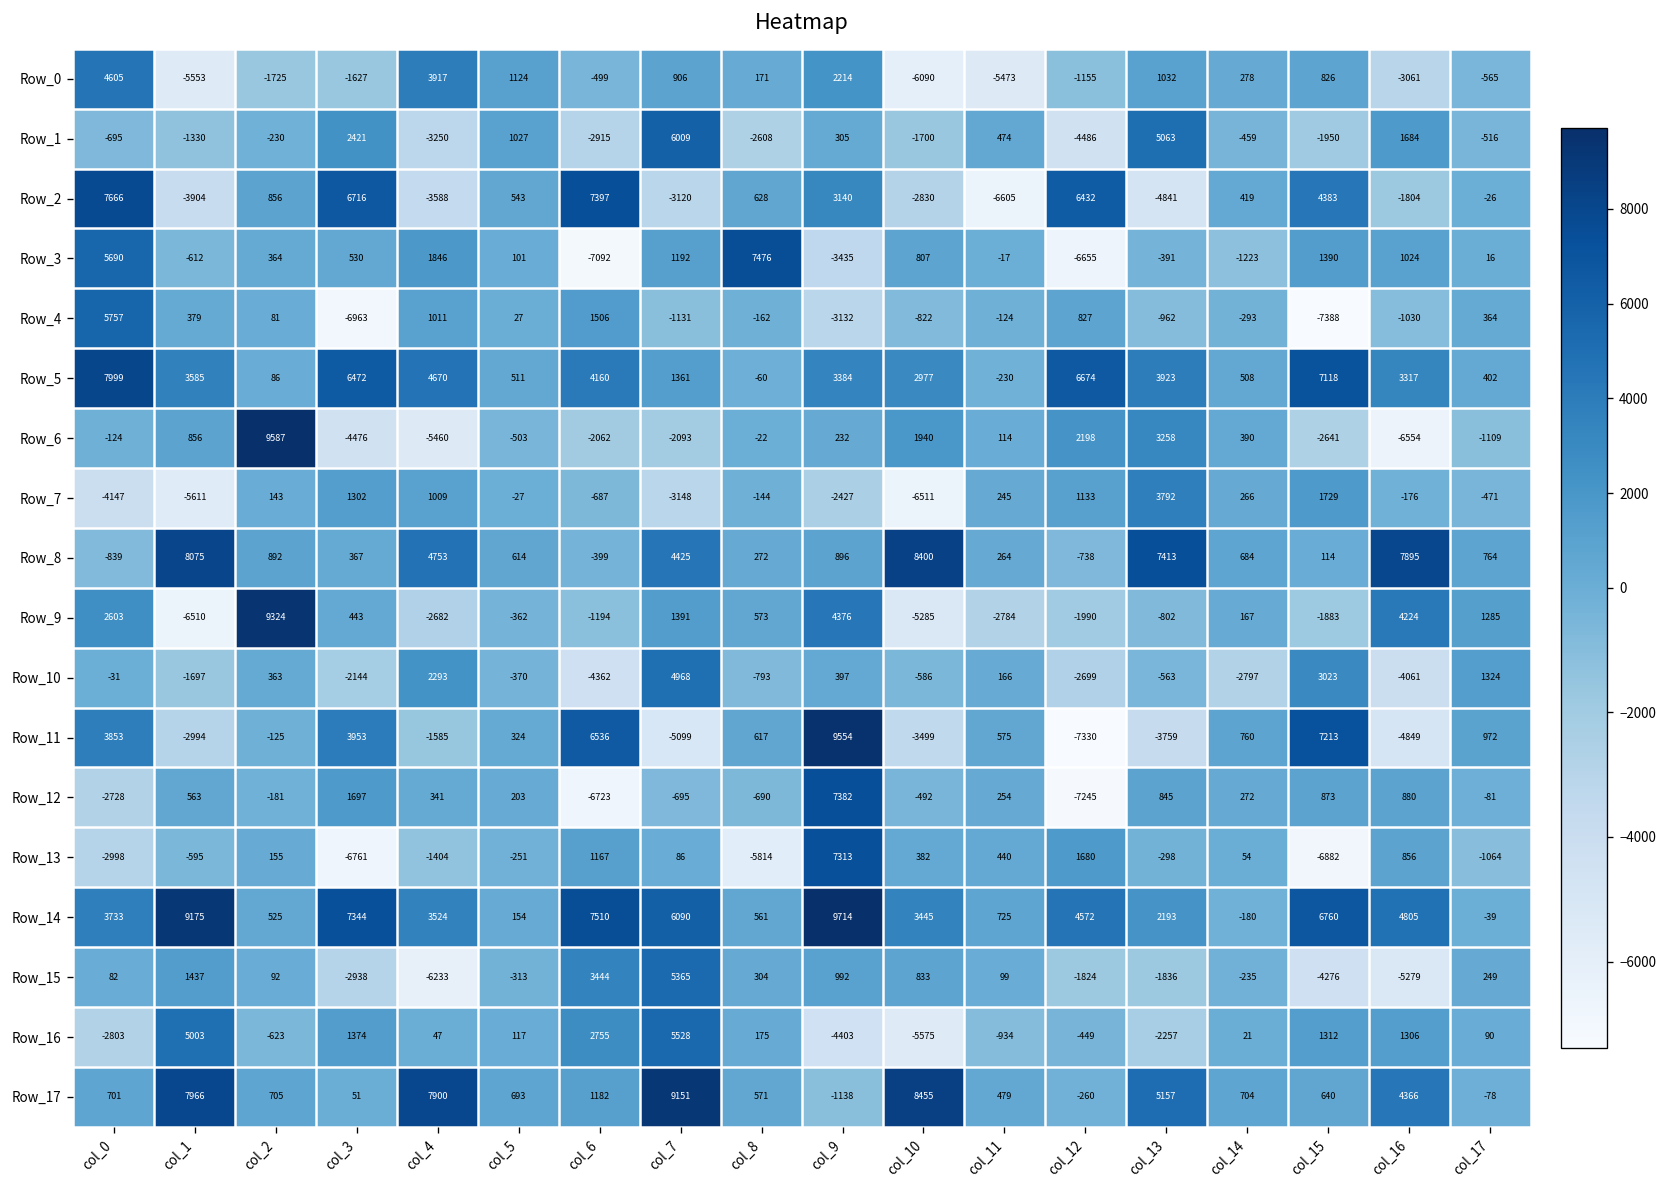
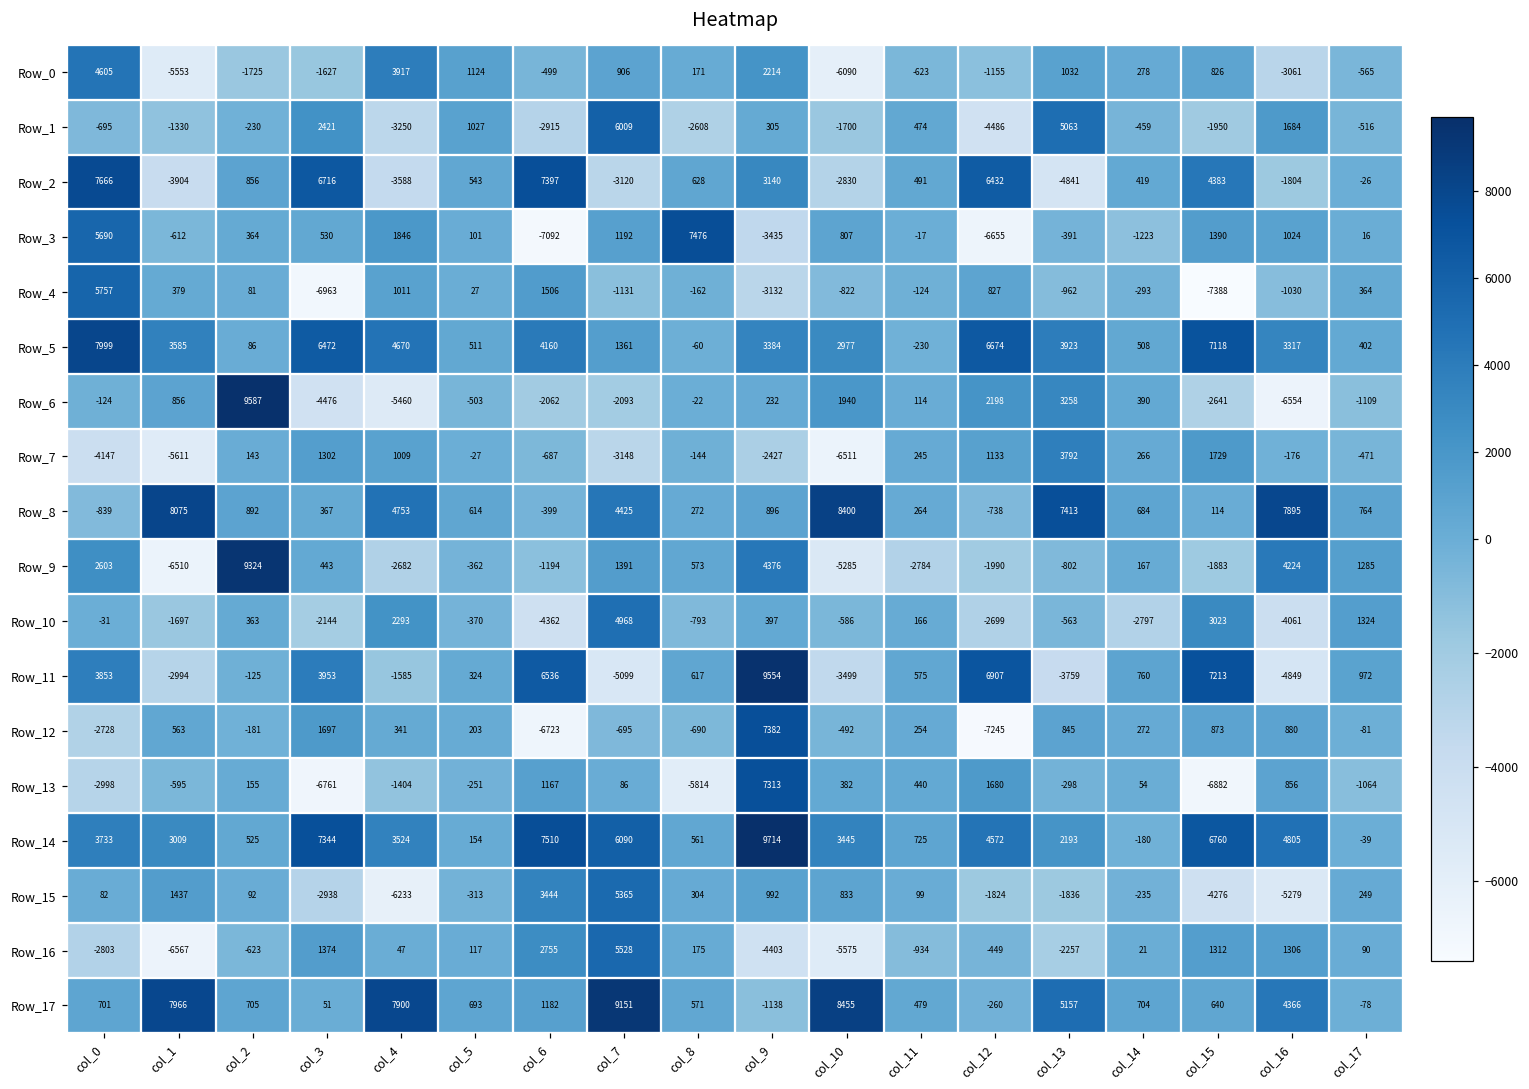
Row_0, col_11: -5473 -> -623
Row_2, col_11: -6605 -> 491
Row_11, col_12: -7330 -> 6907
Row_14, col_1: 9175 -> 3009
Row_16, col_1: 5003 -> -6567
